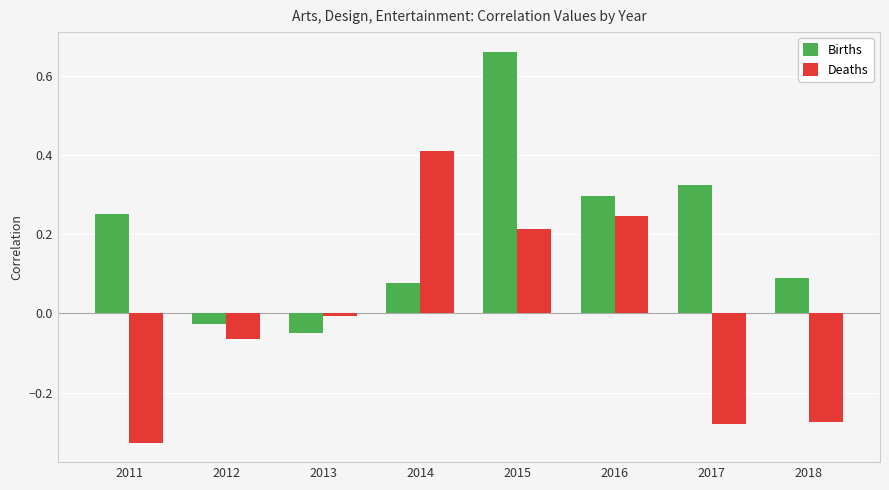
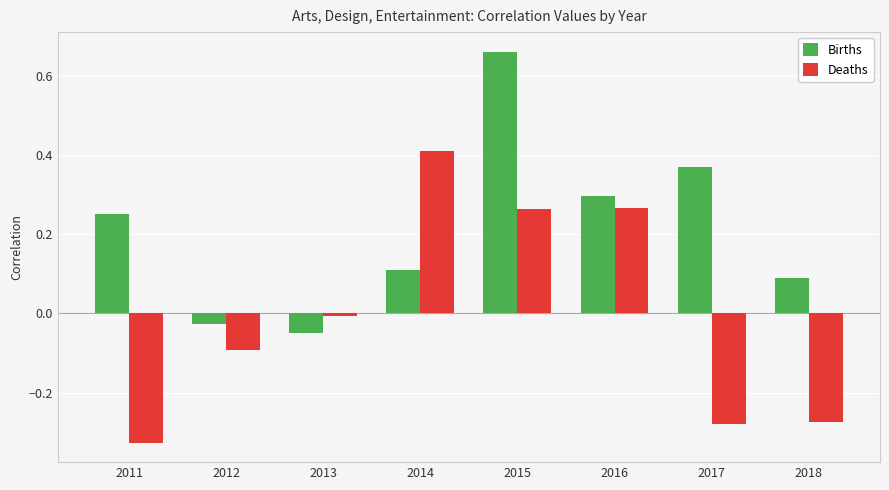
Deaths, 2012: -0.06 -> -0.09
Births, 2014: 0.08 -> 0.11
Deaths, 2015: 0.21 -> 0.26
Deaths, 2016: 0.24 -> 0.27
Births, 2017: 0.32 -> 0.37
